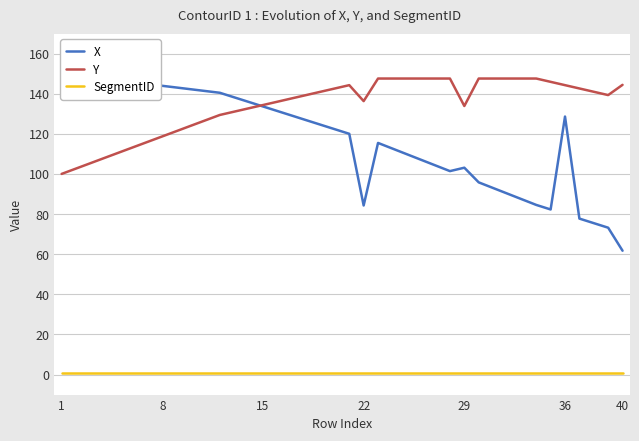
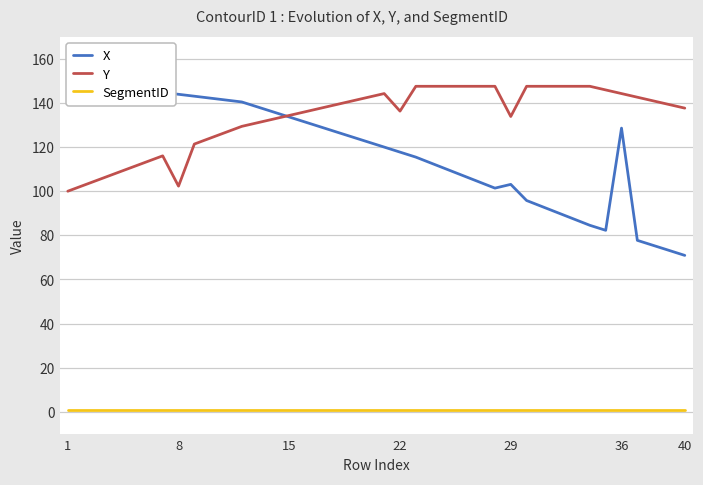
Y, 8: 119 -> 102
X, 22: 84 -> 118
X, 40: 62 -> 71
Y, 40: 144 -> 138
